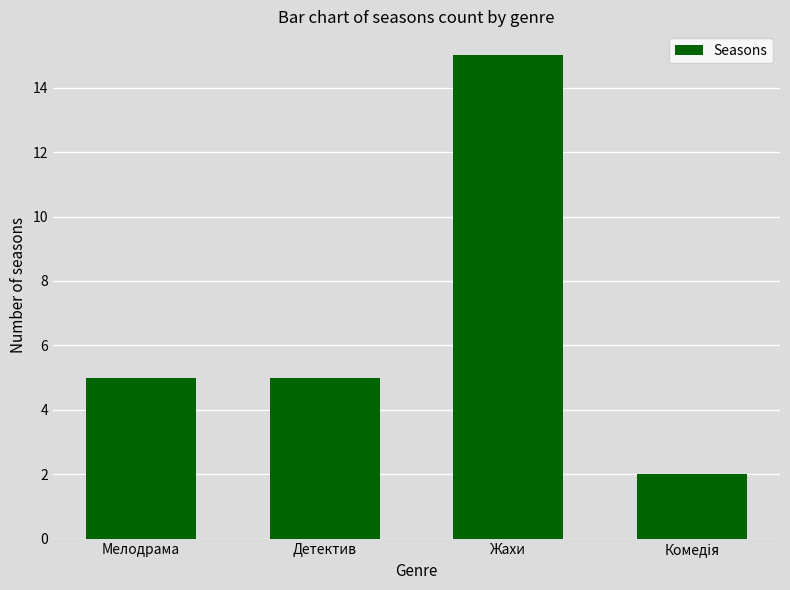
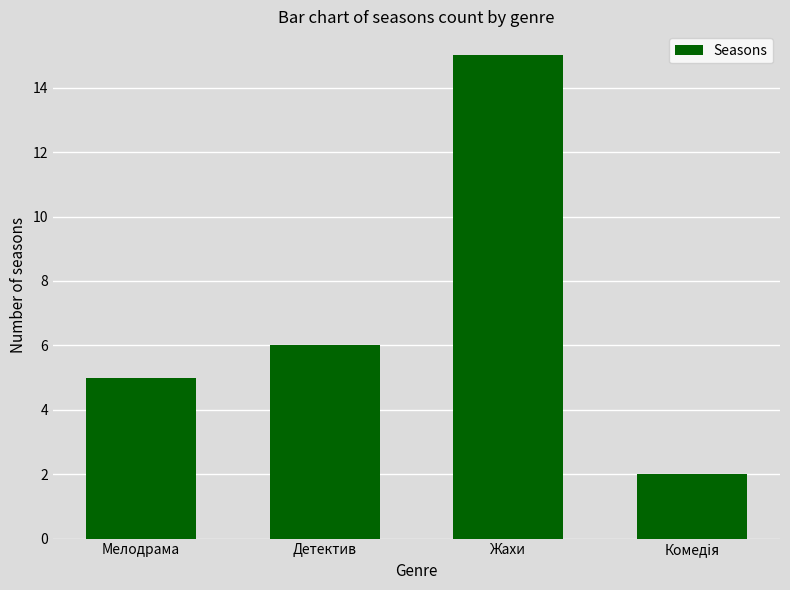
Детектив: 5 -> 6
